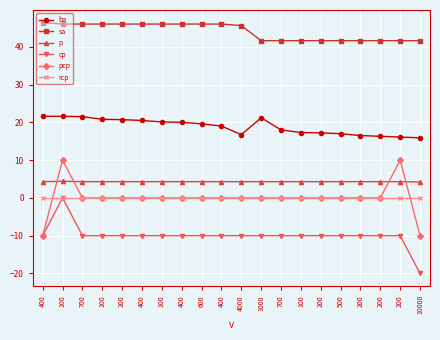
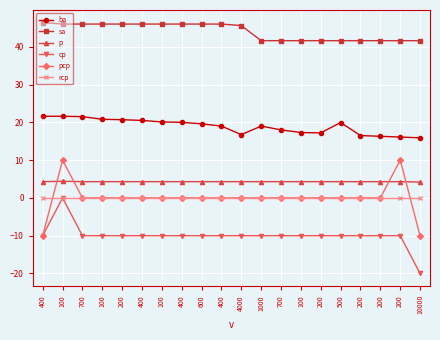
ba, 1000: 21 -> 19
ba, 500: 17 -> 20
